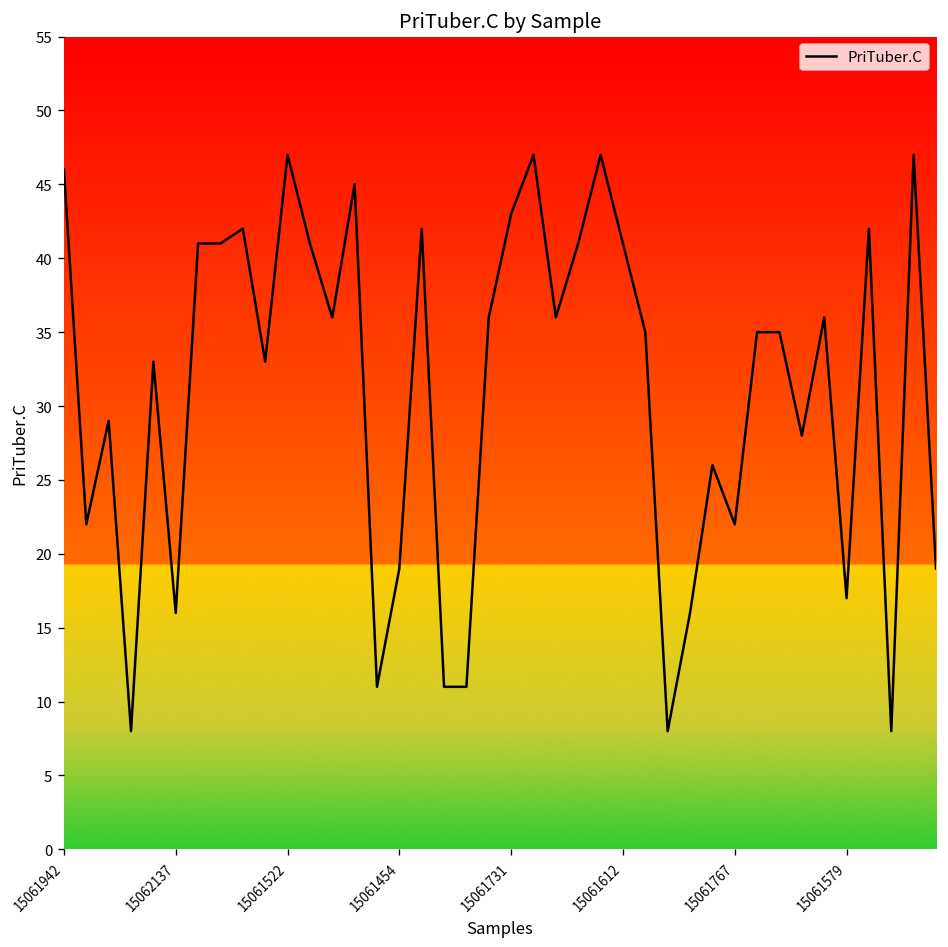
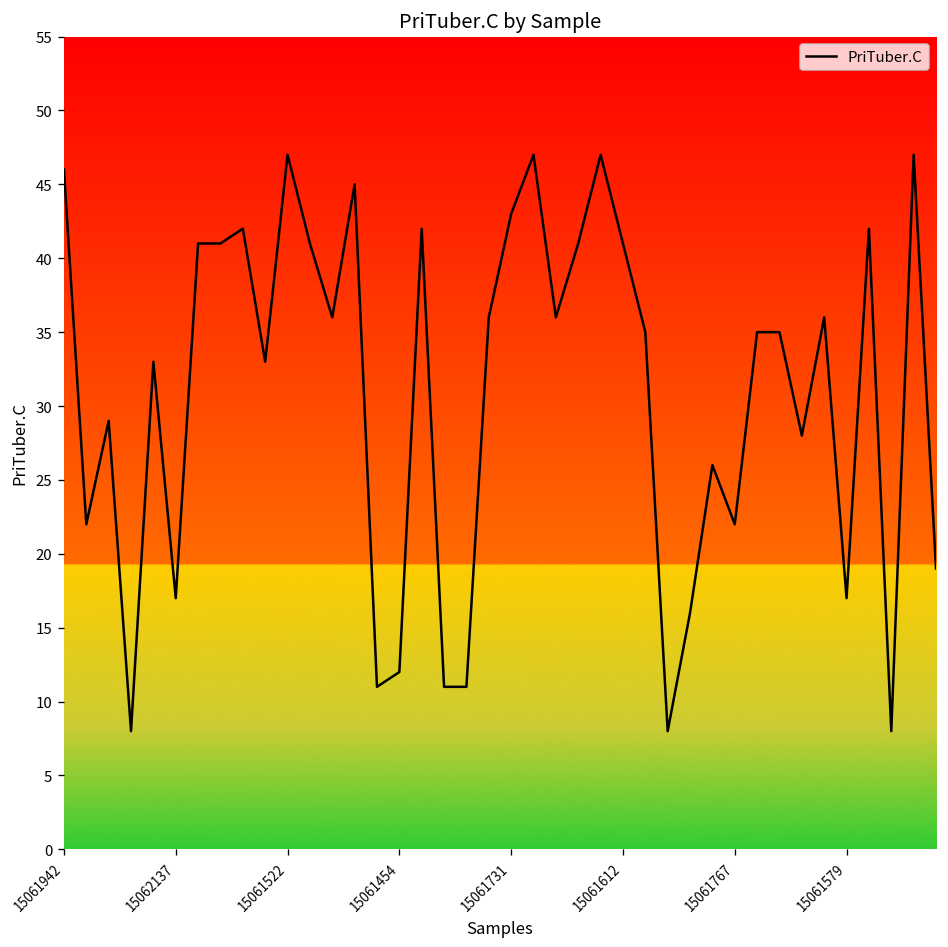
15062137: 16 -> 17
15061454: 19 -> 12
